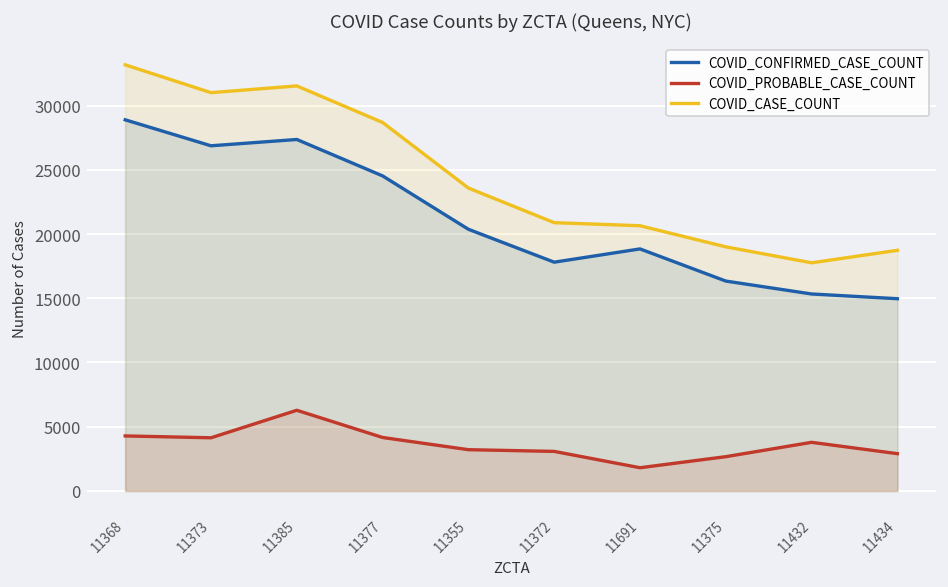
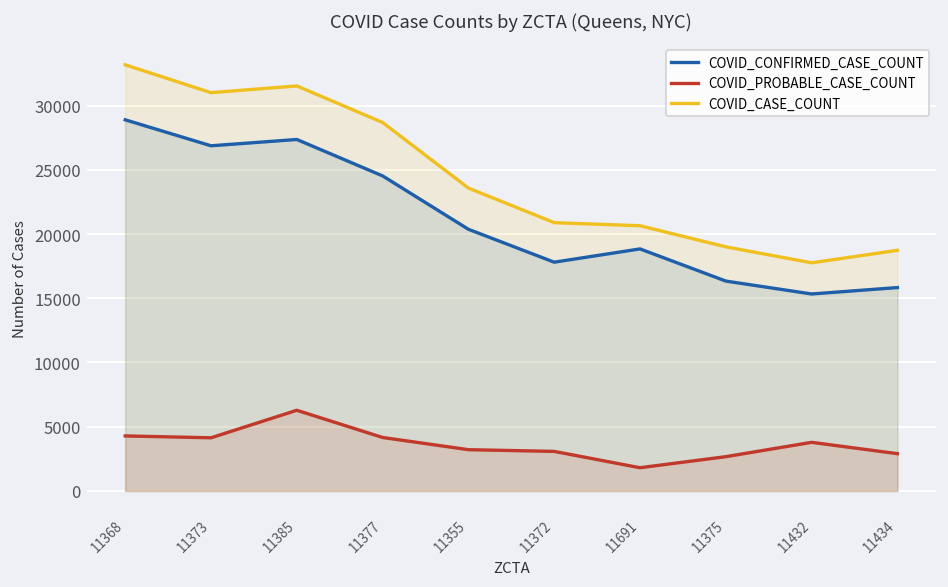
COVID_CONFIRMED_CASE_COUNT, 11434: 15000 -> 15800
